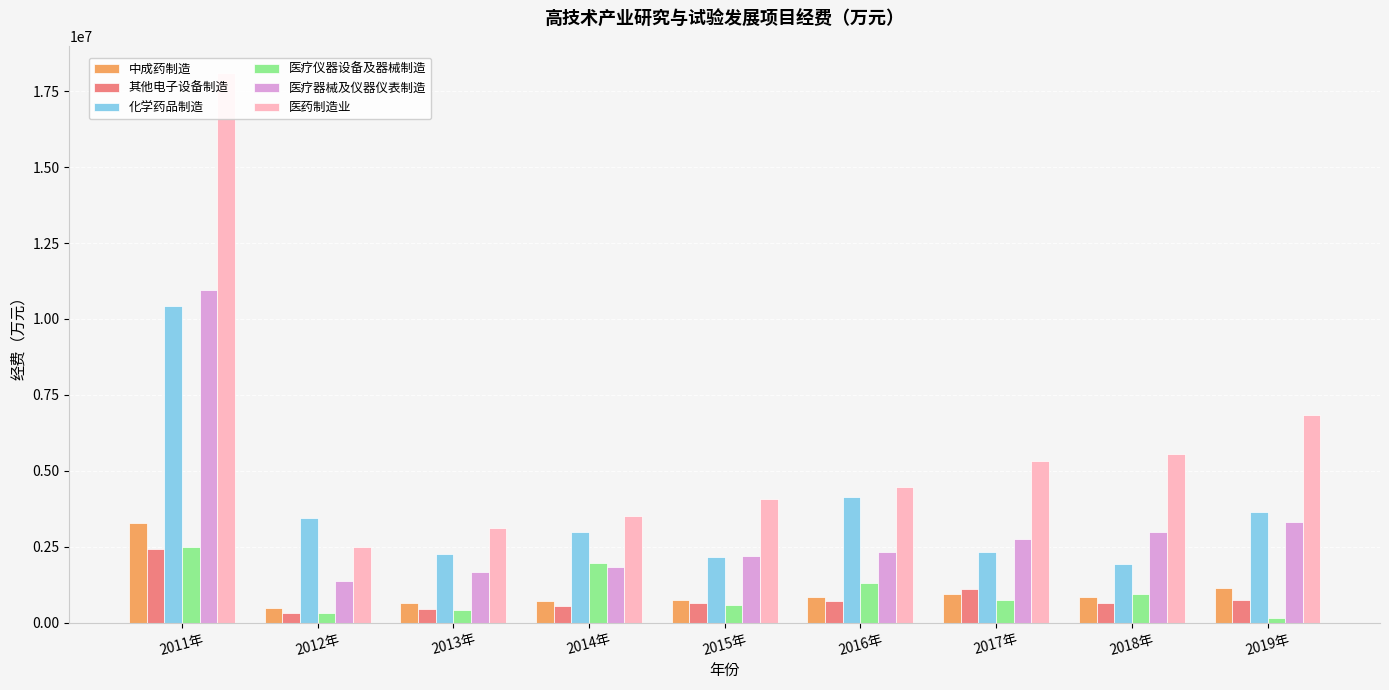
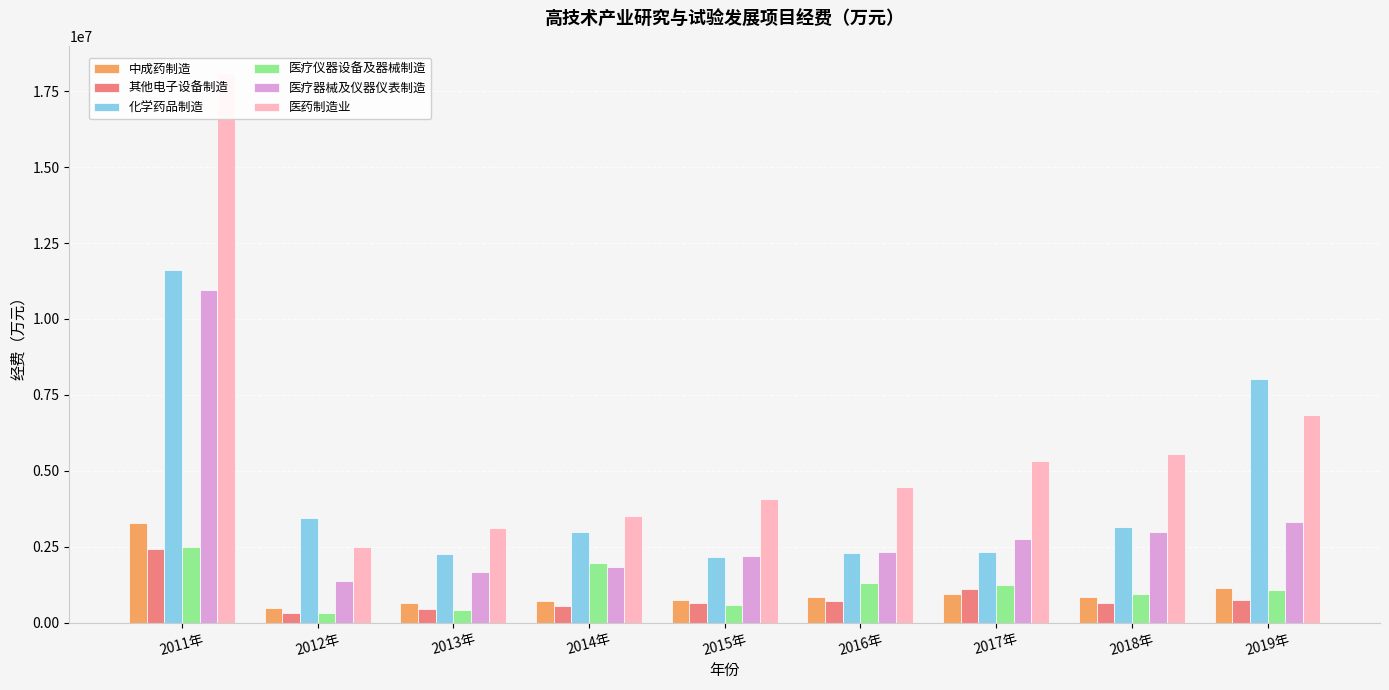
化学药品制造, 2011年: 10400000 -> 11600000
化学药品制造, 2016年: 4100000 -> 2300000
医疗仪器设备及器械制造, 2017年: 700000 -> 1200000
化学药品制造, 2018年: 1900000 -> 3200000
化学药品制造, 2019年: 3700000 -> 8000000
医疗仪器设备及器械制造, 2019年: 200000 -> 1100000
